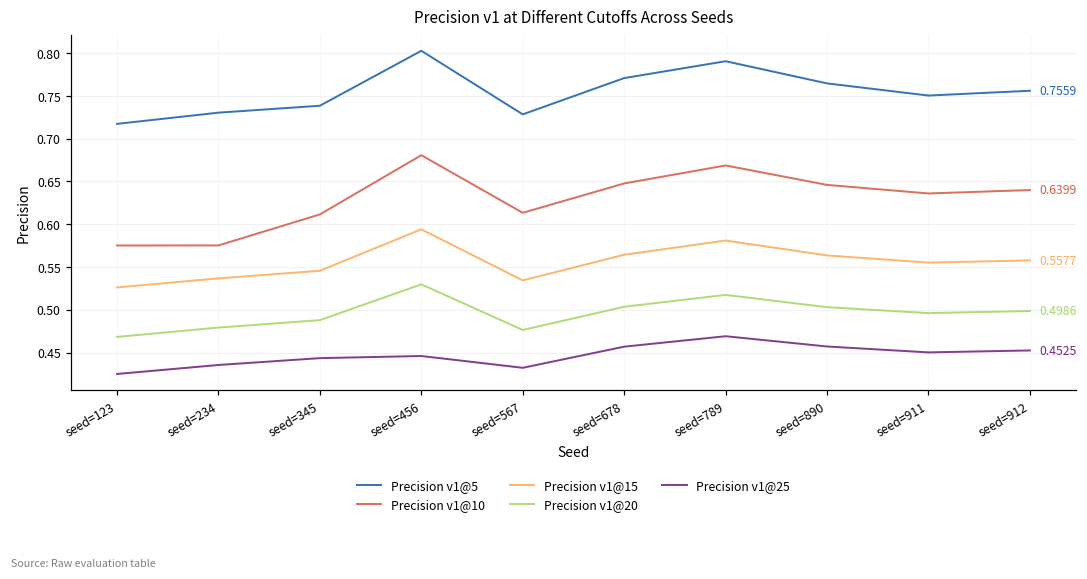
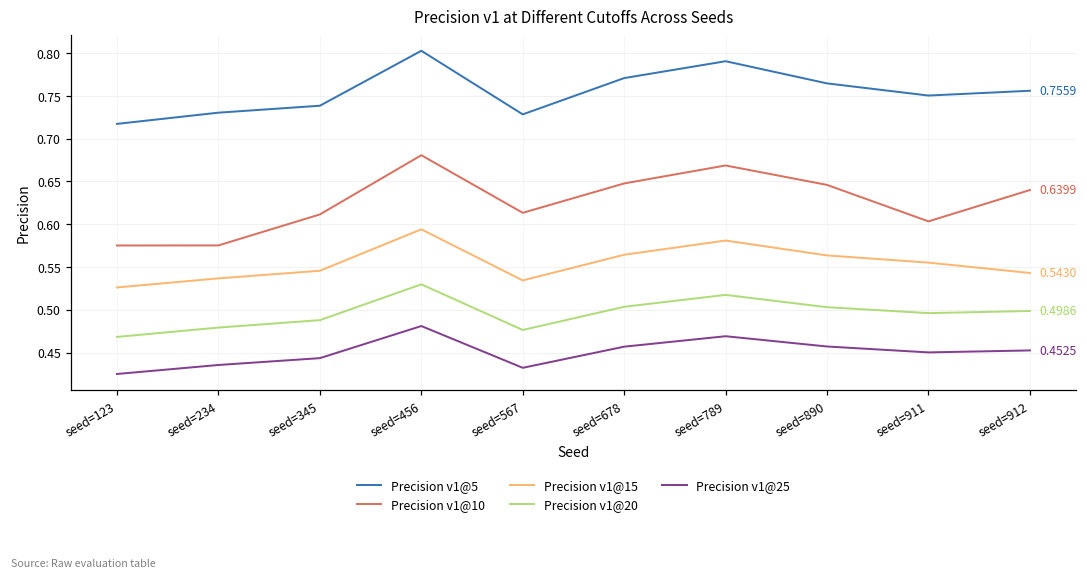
Precision v1@25, seed=456: 0.45 -> 0.48
Precision v1@10, seed=911: 0.64 -> 0.60
Precision v1@15, seed=912: 0.5577 -> 0.5430
